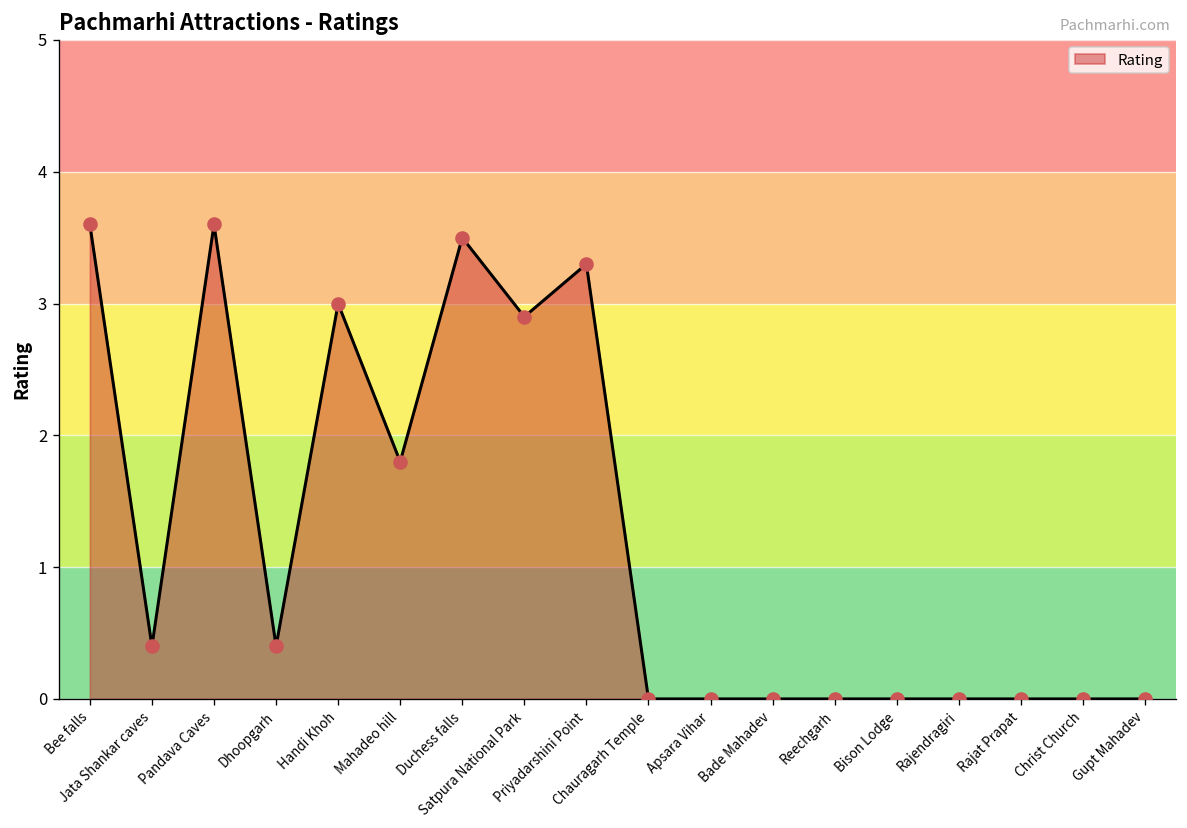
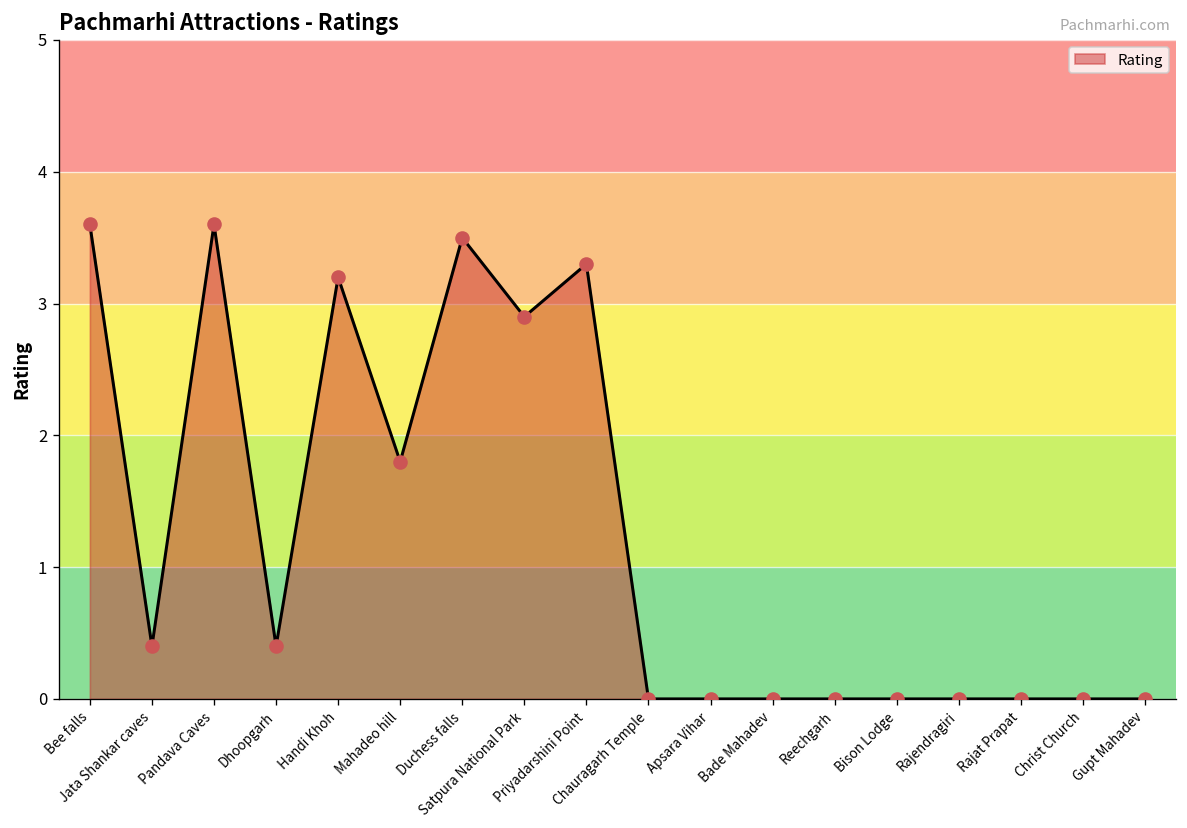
Handi Khoh: 3.0 -> 3.2
